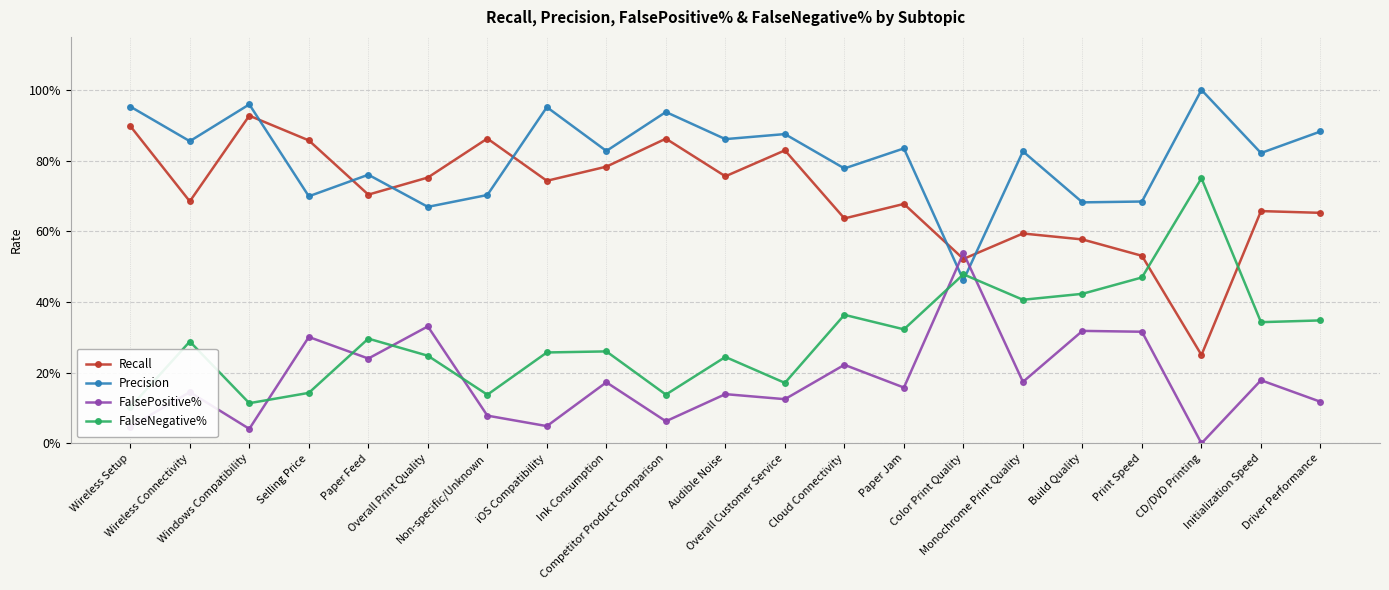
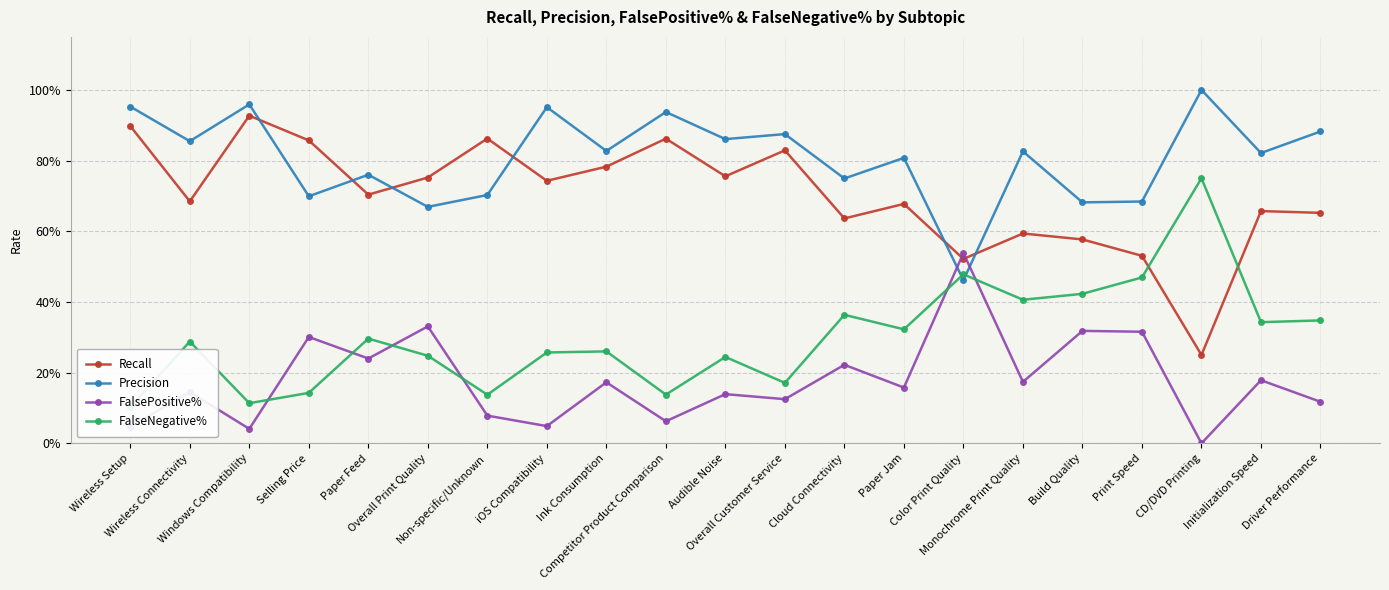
Precision, Cloud Connectivity: 78% -> 75%
Precision, Paper Jam: 83% -> 81%
